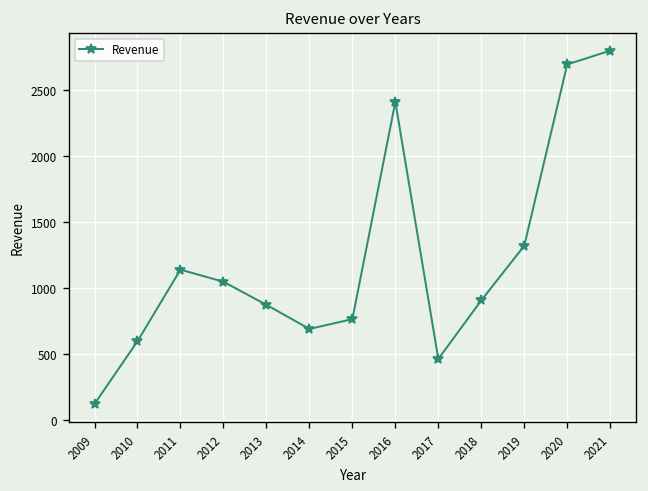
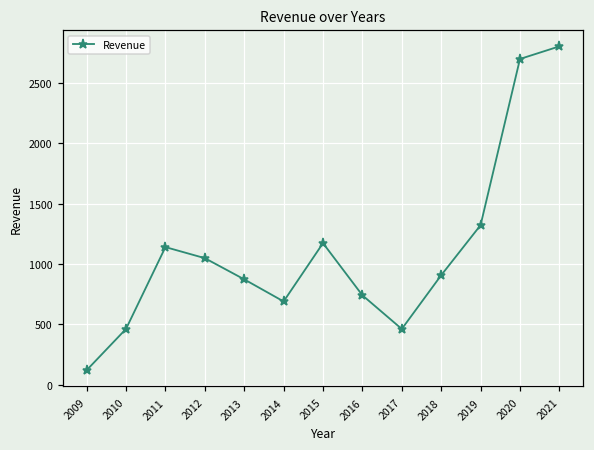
2010: 600 -> 460
2015: 760 -> 1170
2016: 2410 -> 740
